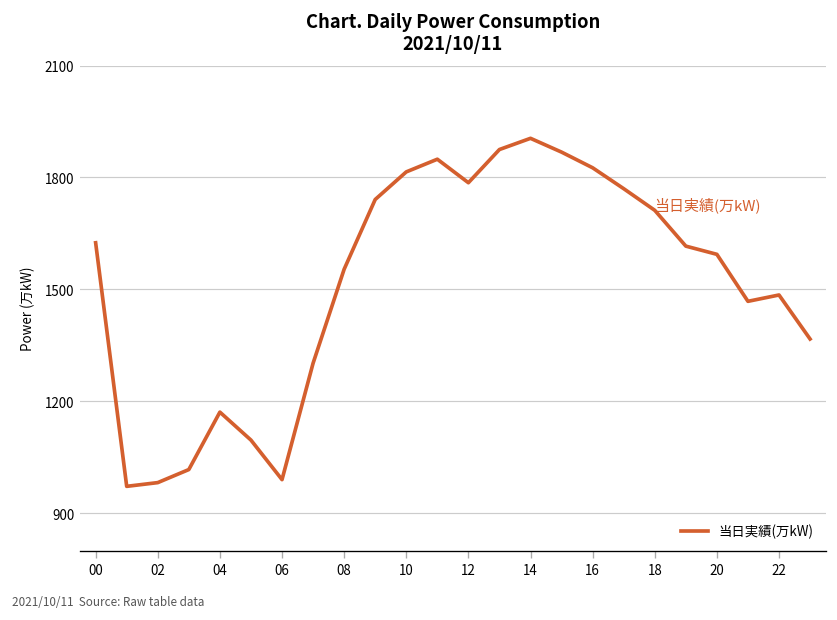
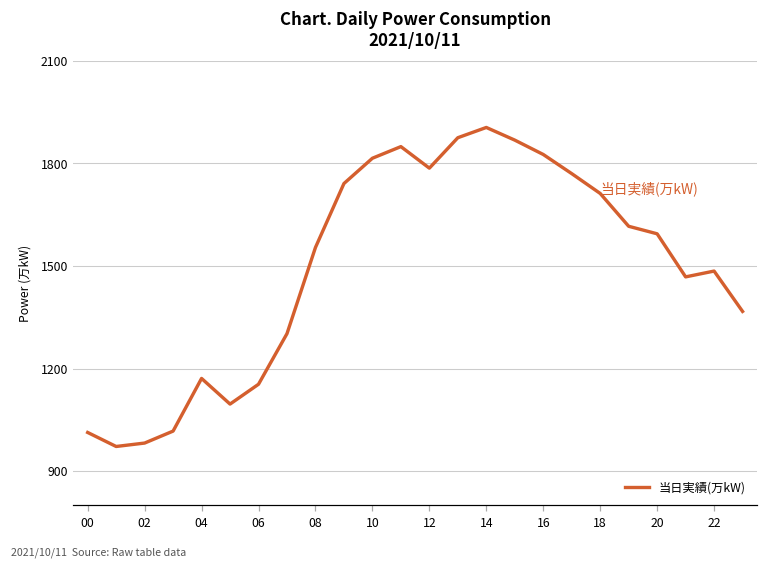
00: 1630 -> 1010
06: 990 -> 1150
